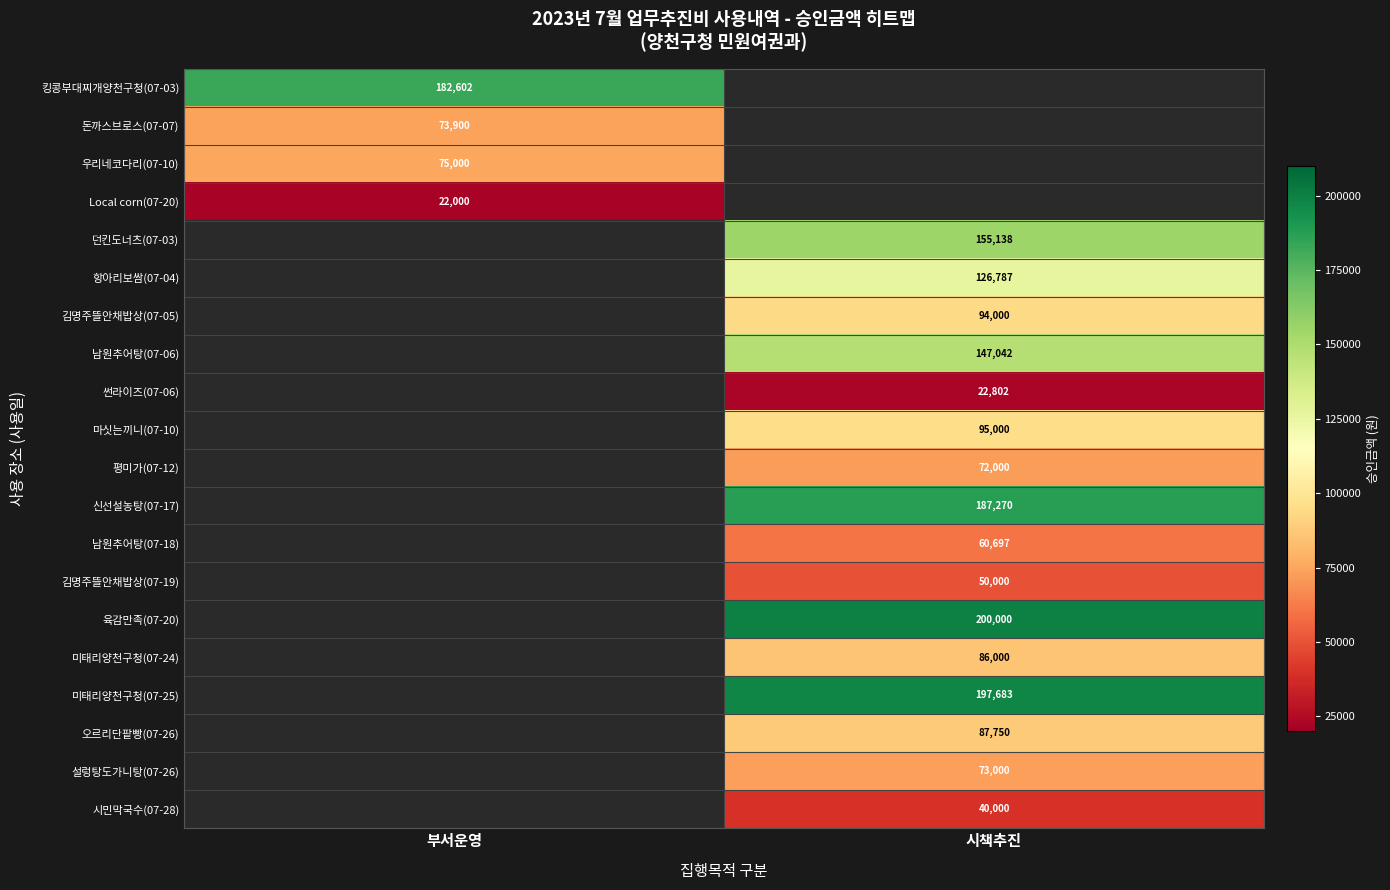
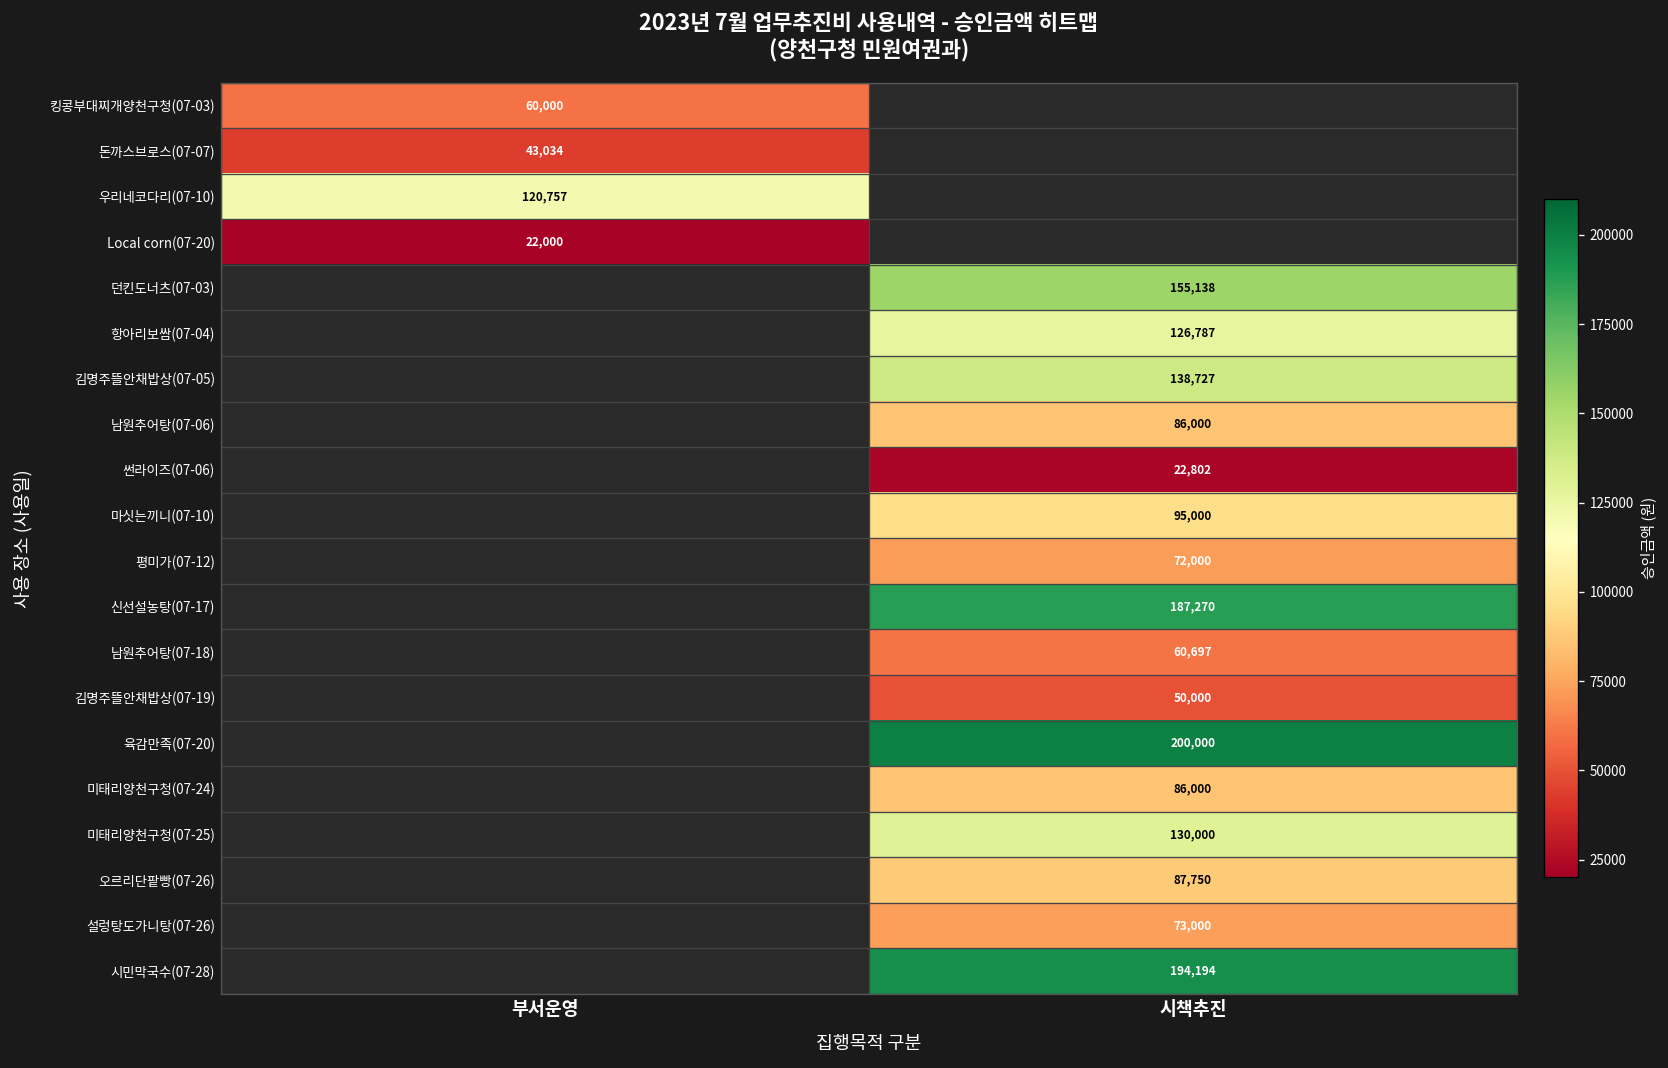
킹콩부대찌개양천구청(07-03), 부서운영: 182,602 -> 60,000
돈까스브로스(07-07), 부서운영: 73,900 -> 43,034
우리네코다리(07-10), 부서운영: 75,000 -> 120,757
김명주뜰안채밥상(07-05), 시책추진: 94,000 -> 138,727
남원추어탕(07-06), 시책추진: 147,042 -> 86,000
미태리양천구청(07-25), 시책추진: 197,683 -> 130,000
시민막국수(07-28), 시책추진: 40,000 -> 194,194
